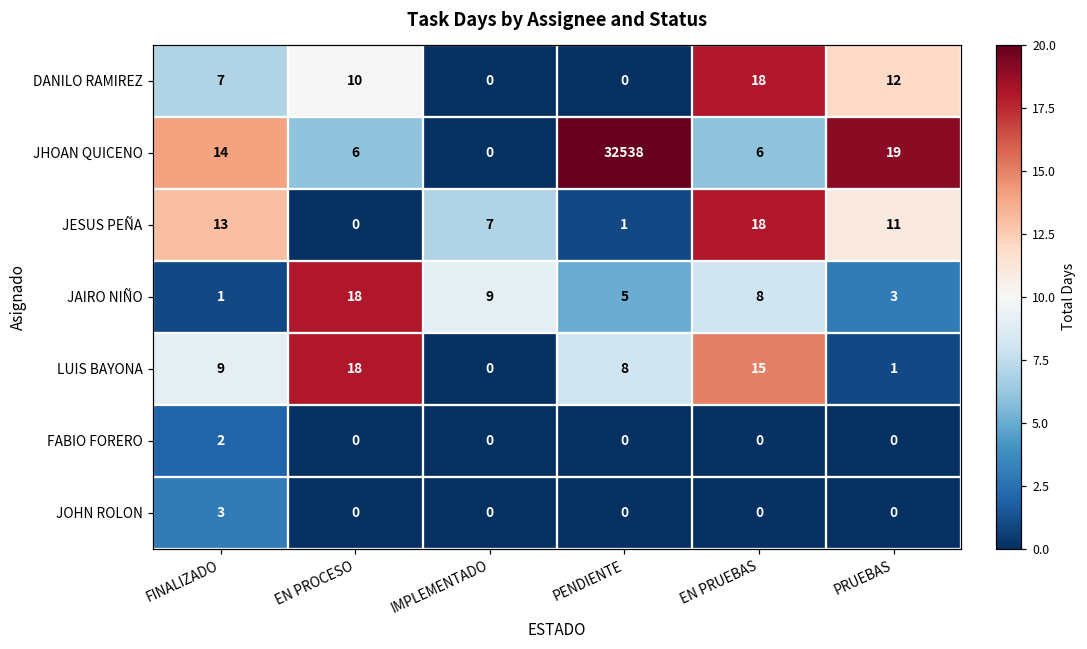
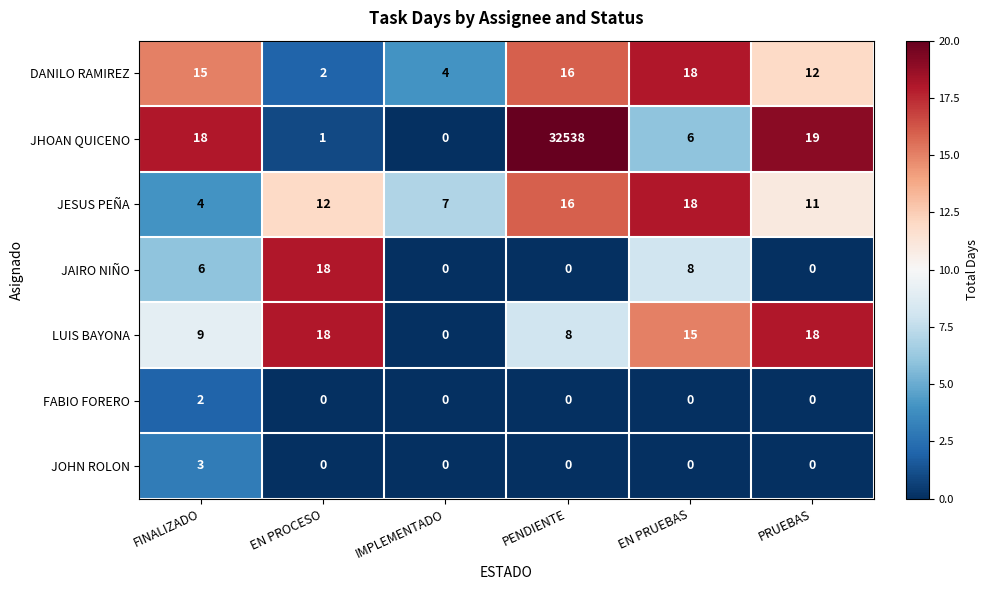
DANILO RAMIREZ, FINALIZADO: 7 -> 15
DANILO RAMIREZ, EN PROCESO: 10 -> 2
DANILO RAMIREZ, IMPLEMENTADO: 0 -> 4
DANILO RAMIREZ, PENDIENTE: 0 -> 16
JHOAN QUICENO, FINALIZADO: 14 -> 18
JHOAN QUICENO, EN PROCESO: 6 -> 1
JESUS PEÑA, FINALIZADO: 13 -> 4
JESUS PEÑA, EN PROCESO: 0 -> 12
JESUS PEÑA, PENDIENTE: 1 -> 16
JAIRO NIÑO, FINALIZADO: 1 -> 6
JAIRO NIÑO, IMPLEMENTADO: 9 -> 0
JAIRO NIÑO, PENDIENTE: 5 -> 0
JAIRO NIÑO, PRUEBAS: 3 -> 0
LUIS BAYONA, PRUEBAS: 1 -> 18
